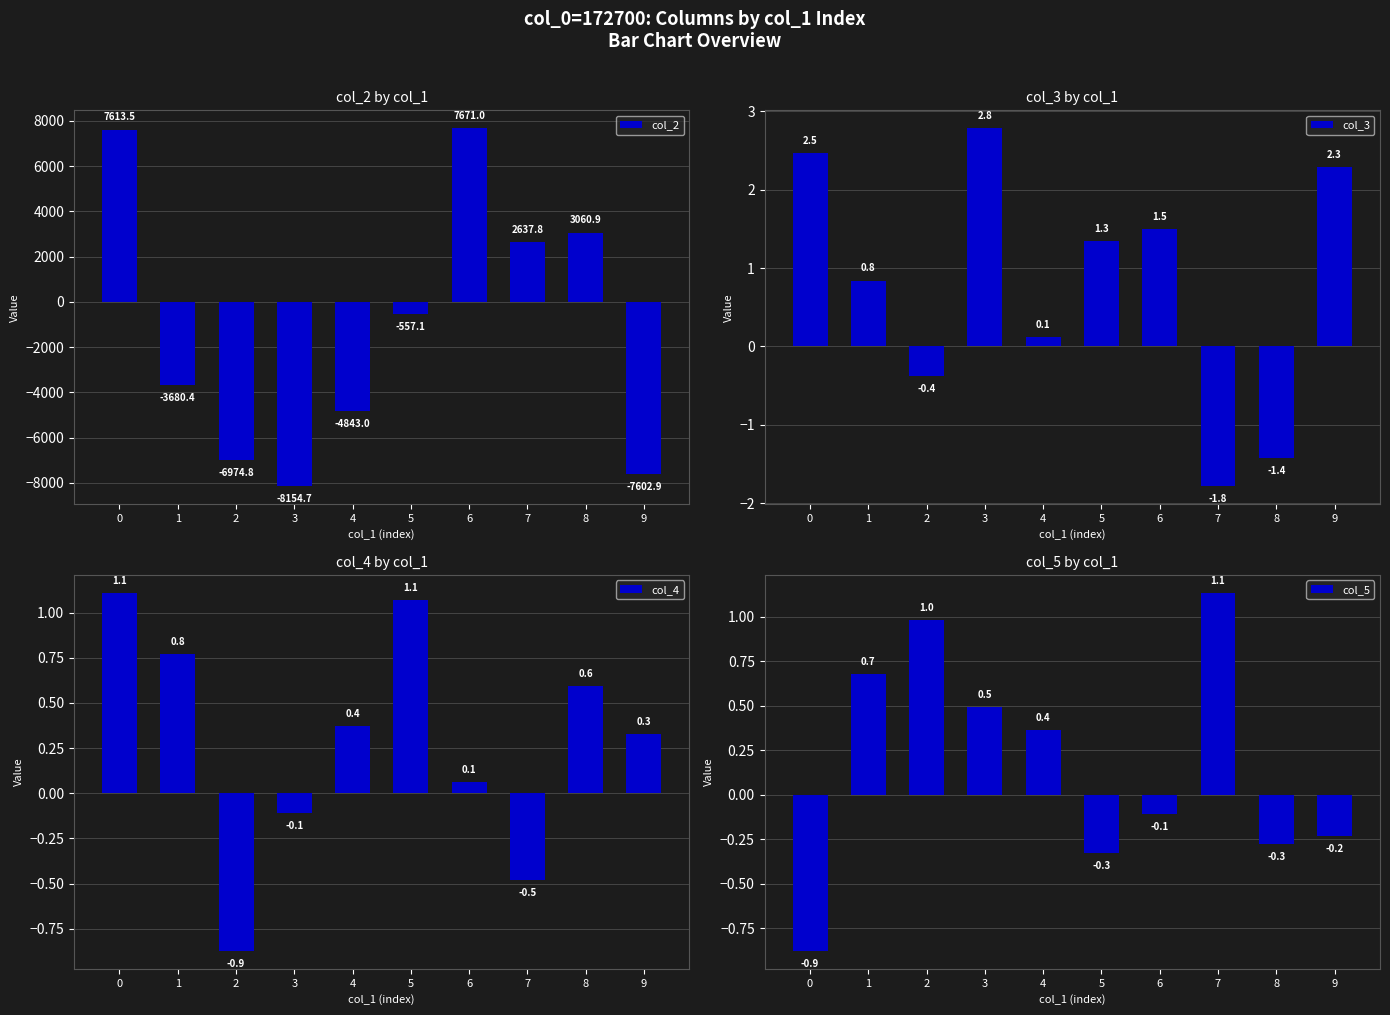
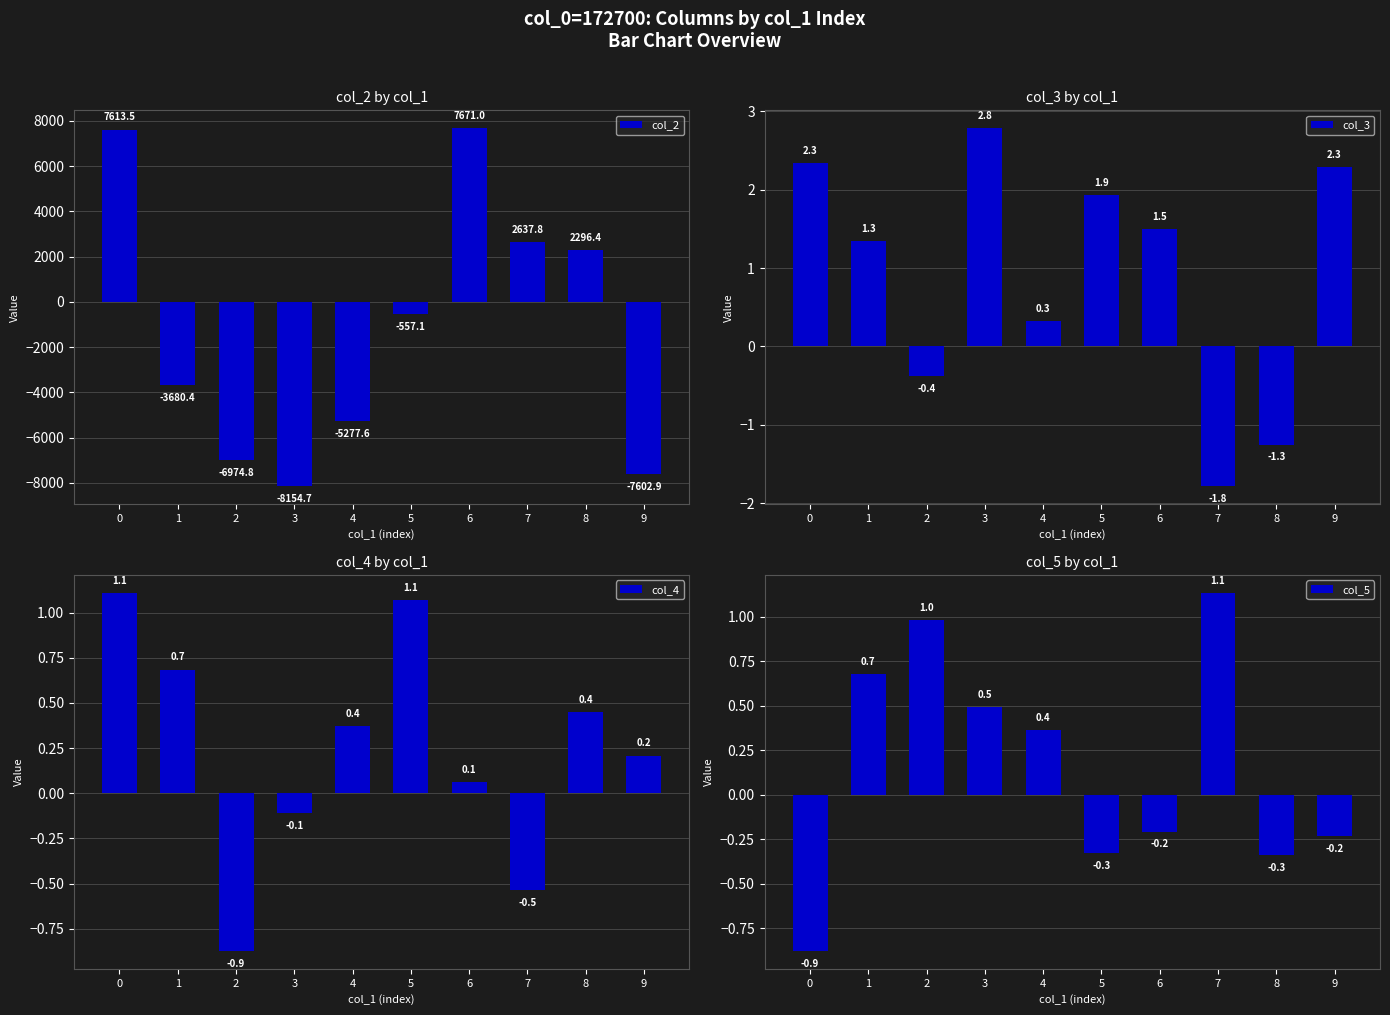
col_2 by col_1, 4: -4843.0 -> -5277.6
col_2 by col_1, 8: 3060.9 -> 2296.4
col_3 by col_1, 0: 2.5 -> 2.3
col_3 by col_1, 1: 0.8 -> 1.3
col_3 by col_1, 4: 0.1 -> 0.3
col_3 by col_1, 5: 1.3 -> 1.9
col_3 by col_1, 8: -1.4 -> -1.3
col_4 by col_1, 1: 0.8 -> 0.7
col_4 by col_1, 7: -0.48 -> -0.53
col_4 by col_1, 8: 0.6 -> 0.4
col_4 by col_1, 9: 0.3 -> 0.2
col_5 by col_1, 6: -0.1 -> -0.2
col_5 by col_1, 8: -0.27 -> -0.34
